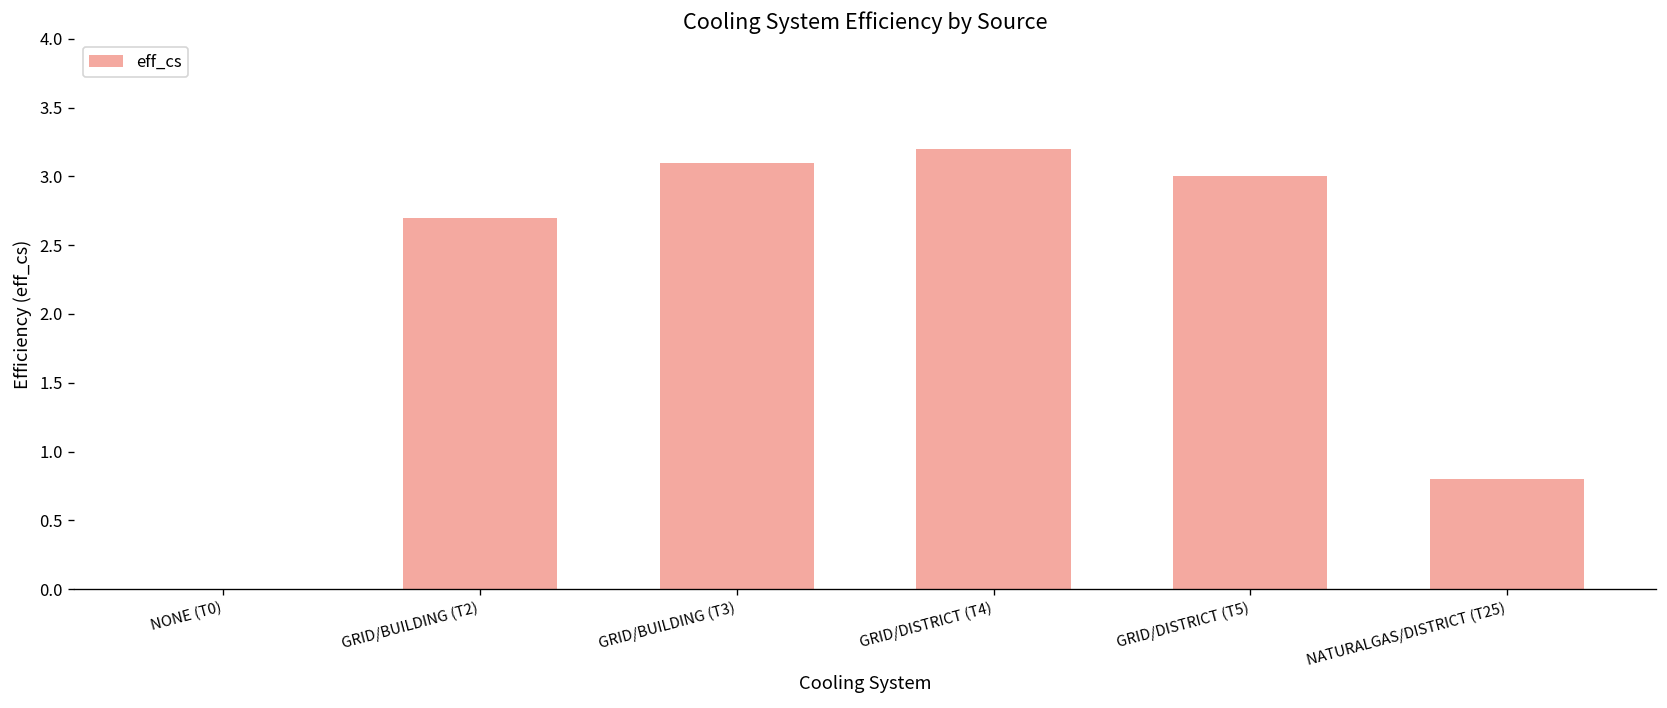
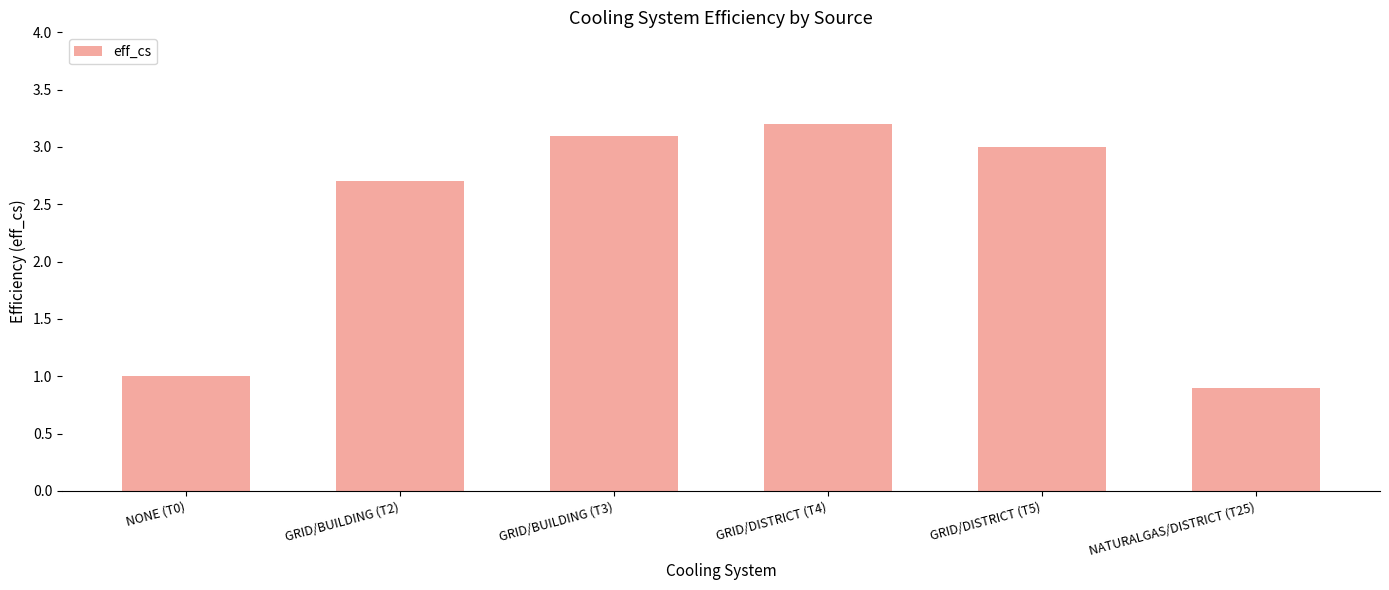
NONE (T0): 0 -> 1
NATURALGAS/DISTRICT (T25): 0.8 -> 0.9
